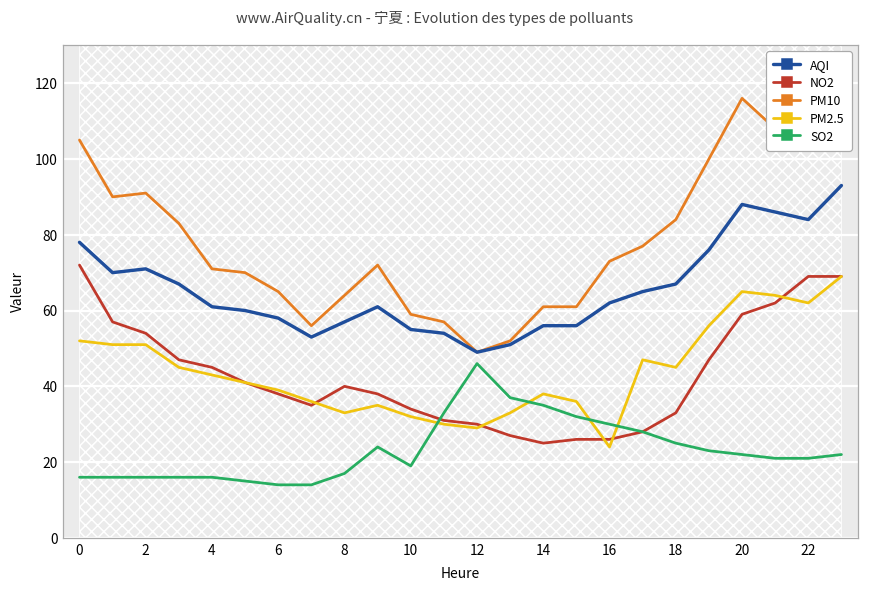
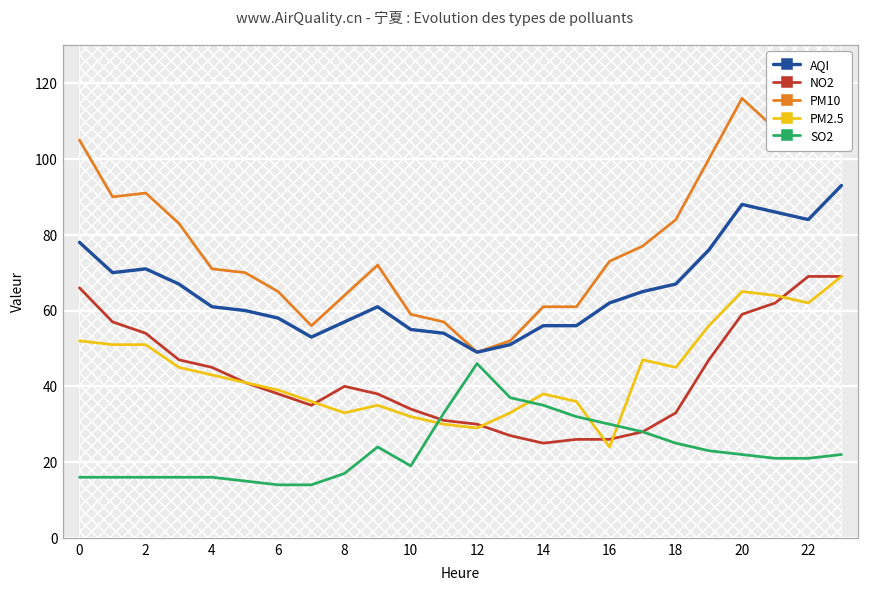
NO2, 0: 72 -> 66
